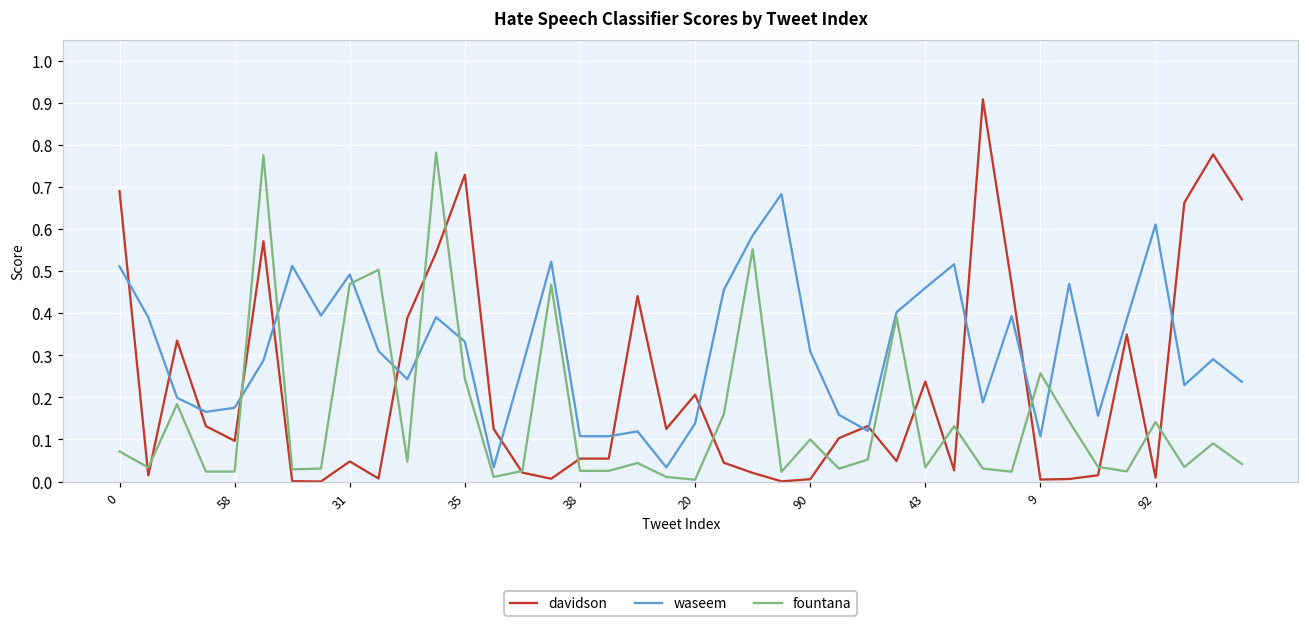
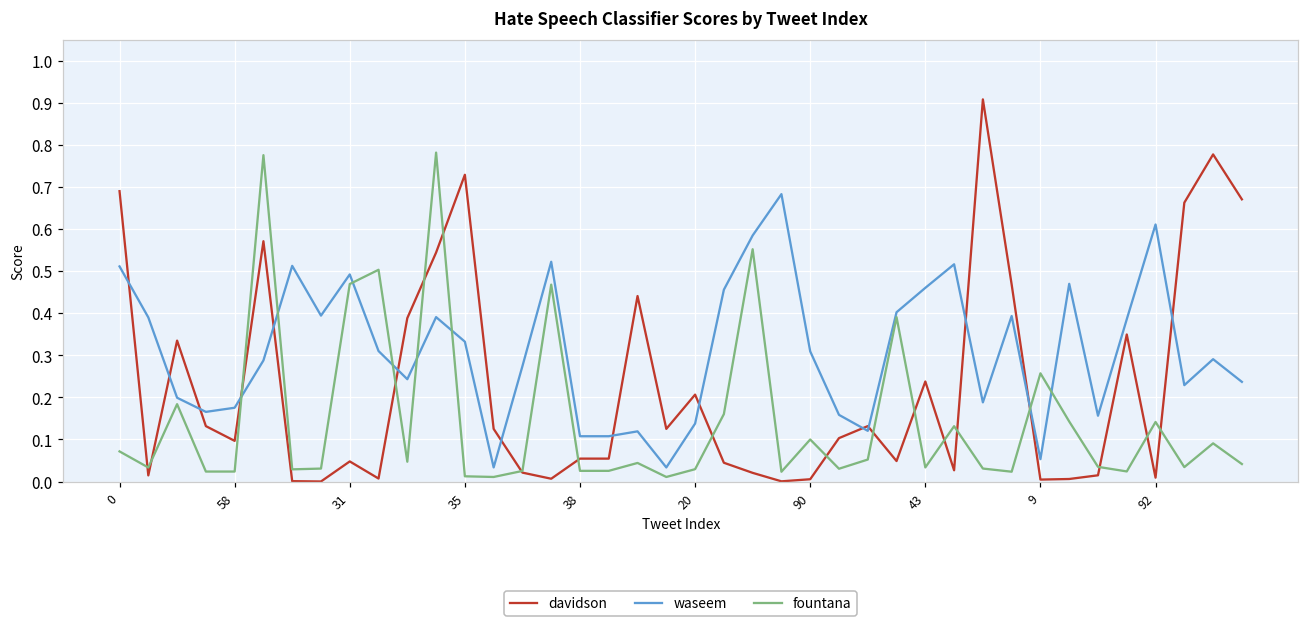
fountana, 35: 0.24 -> 0.01
fountana, 20: 0.00 -> 0.03
waseem, 9: 0.11 -> 0.05
